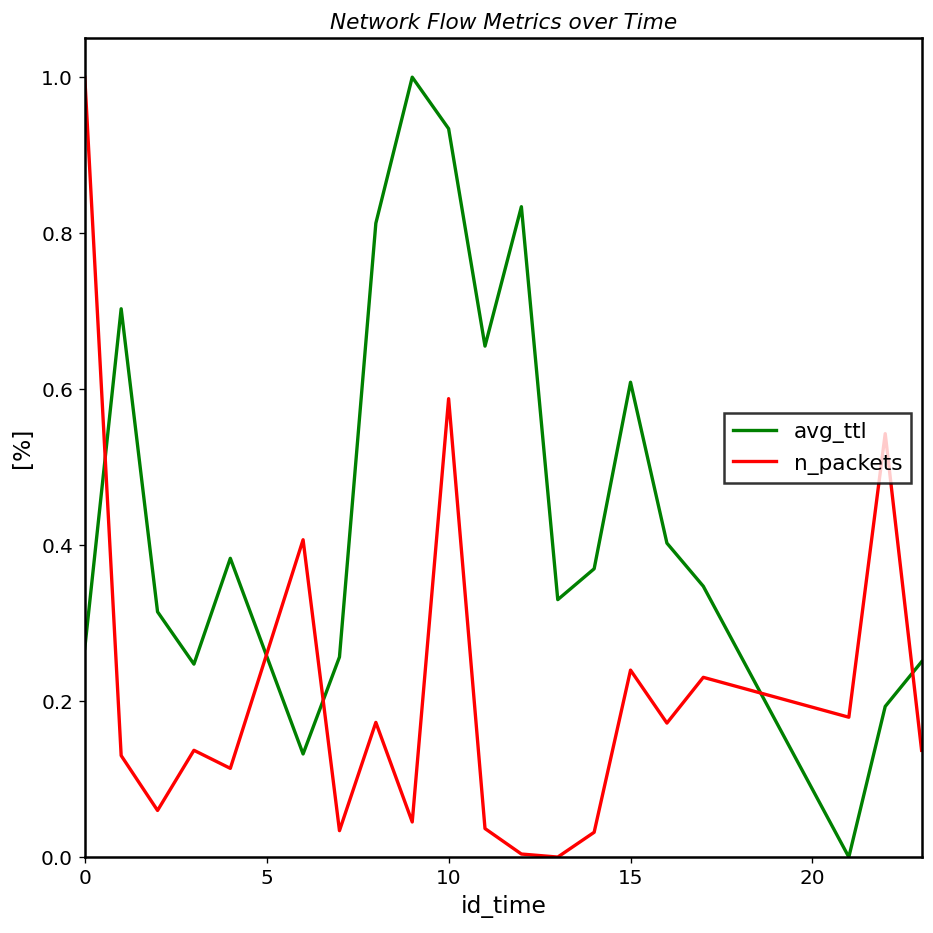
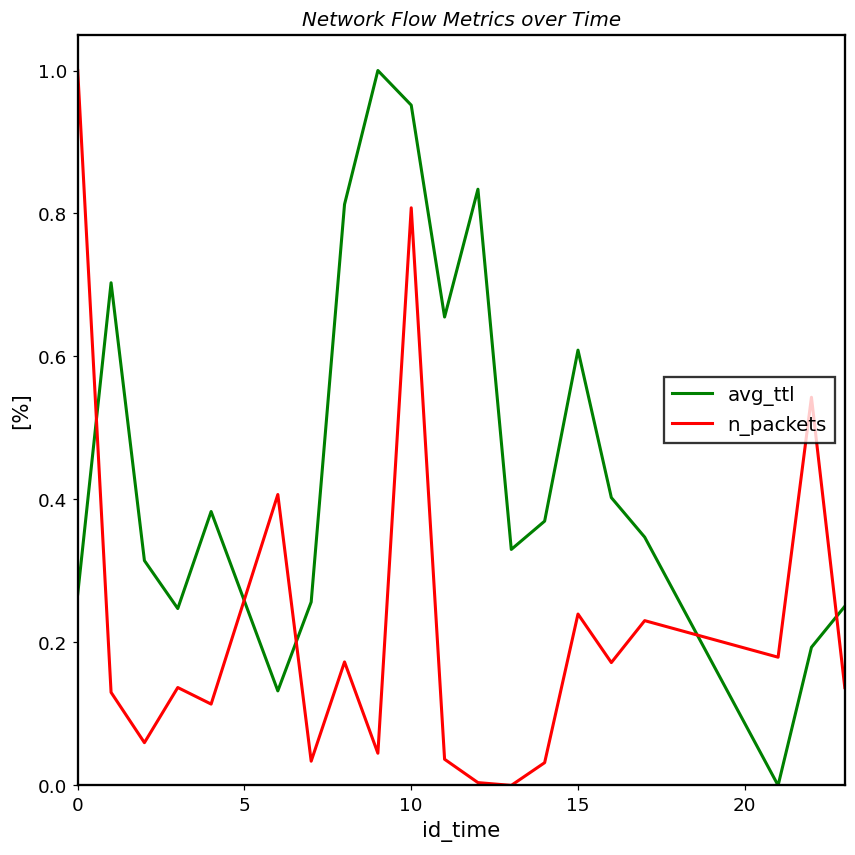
avg_ttl, 10: 0.93 -> 0.95
n_packets, 10: 0.59 -> 0.81
